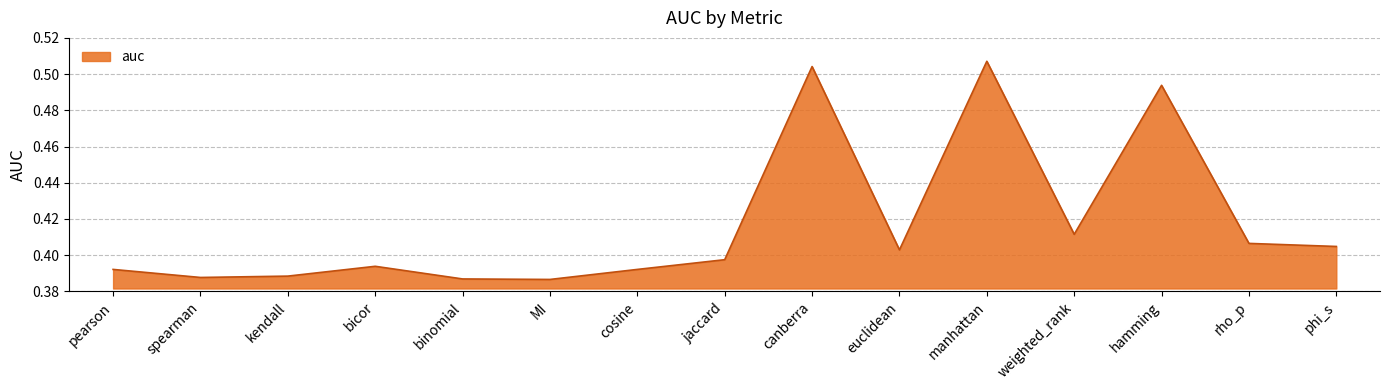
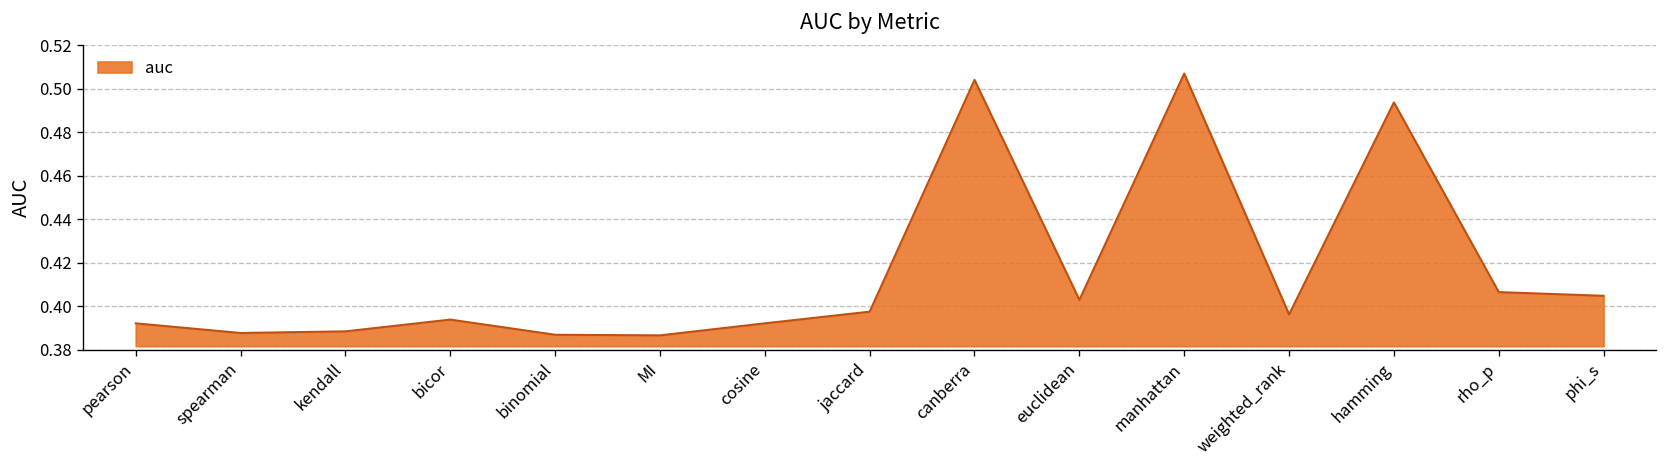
weighted_rank: 0.411 -> 0.396
